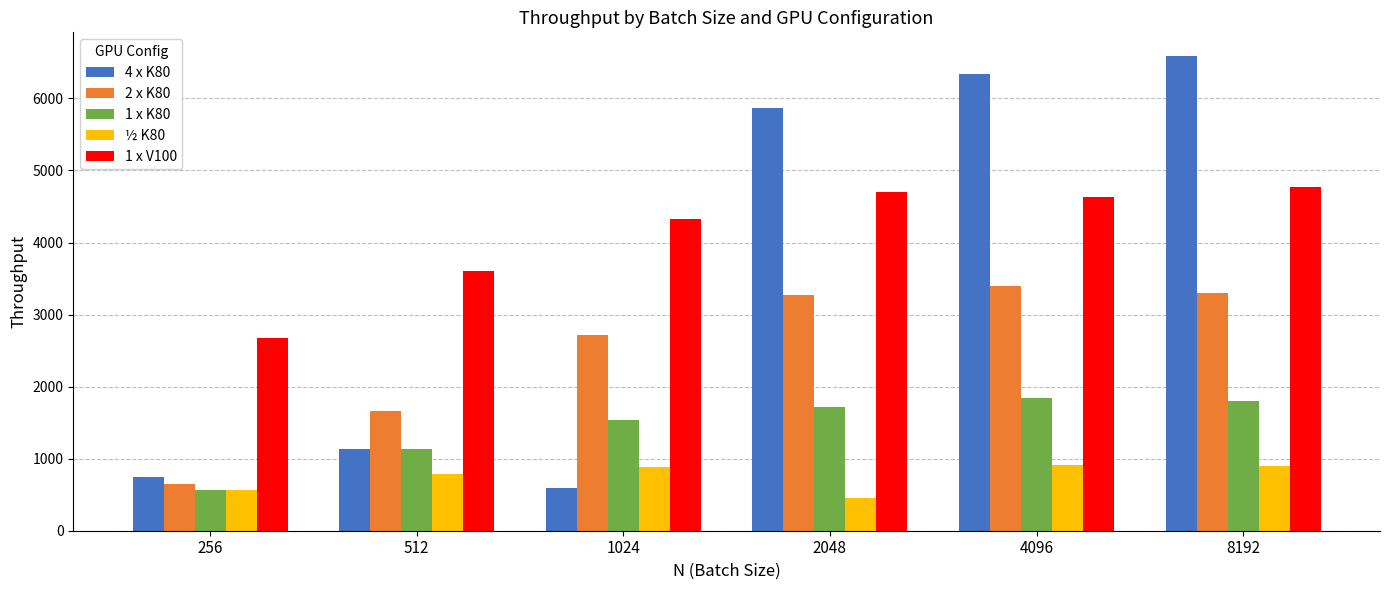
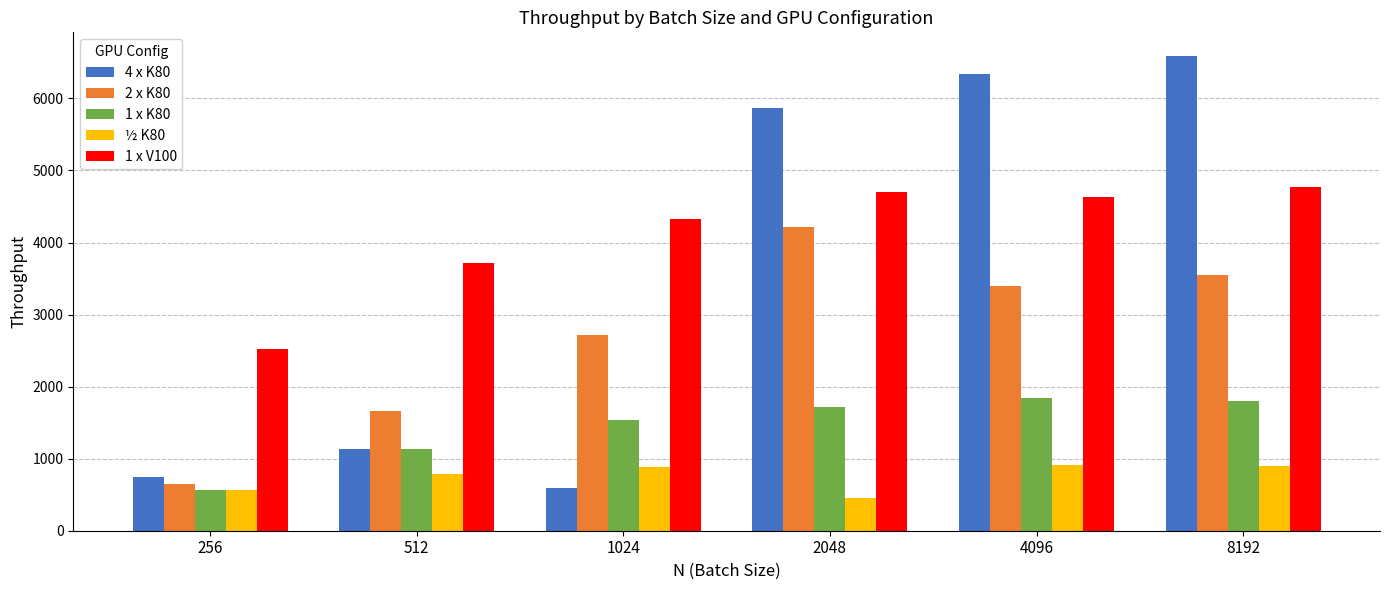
1 x V100, 256: 2700 -> 2500
1 x V100, 512: 3600 -> 3700
2 x K80, 2048: 3300 -> 4200
2 x K80, 8192: 3300 -> 3500
